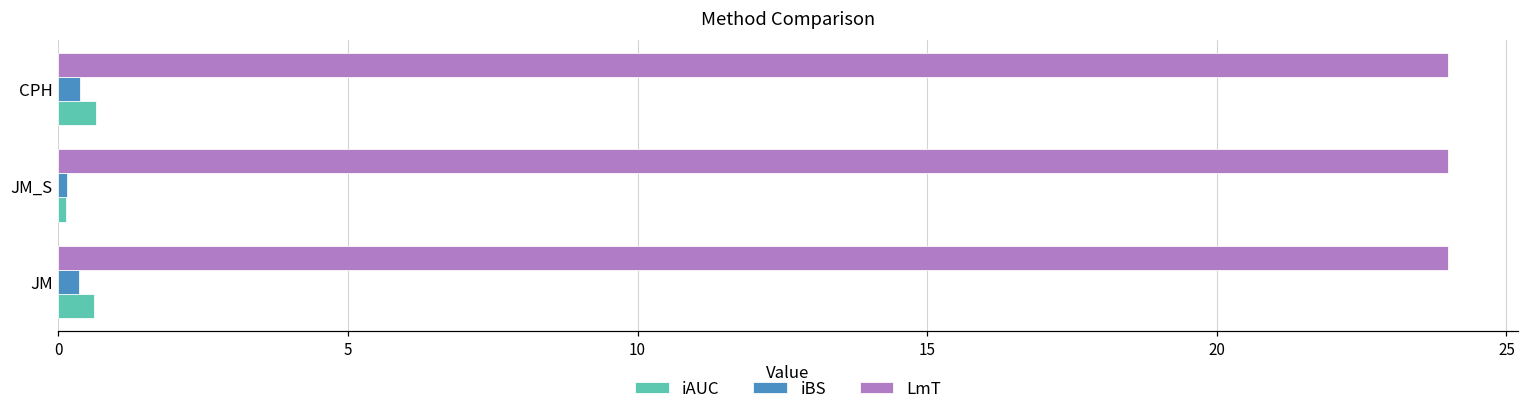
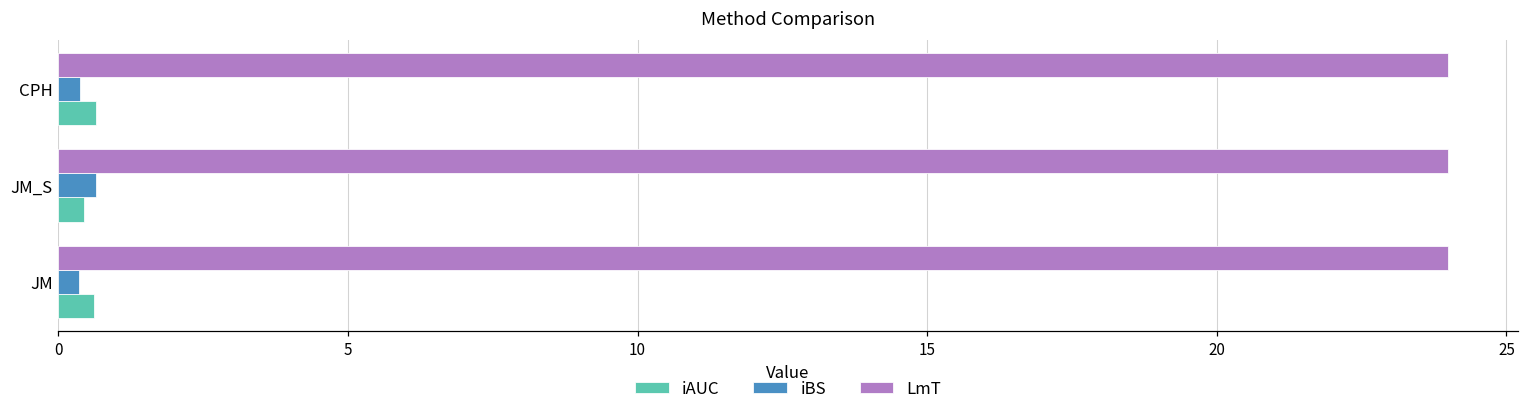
iBS, JM_S: 0.2 -> 0.7
iAUC, JM_S: 0.1 -> 0.4
